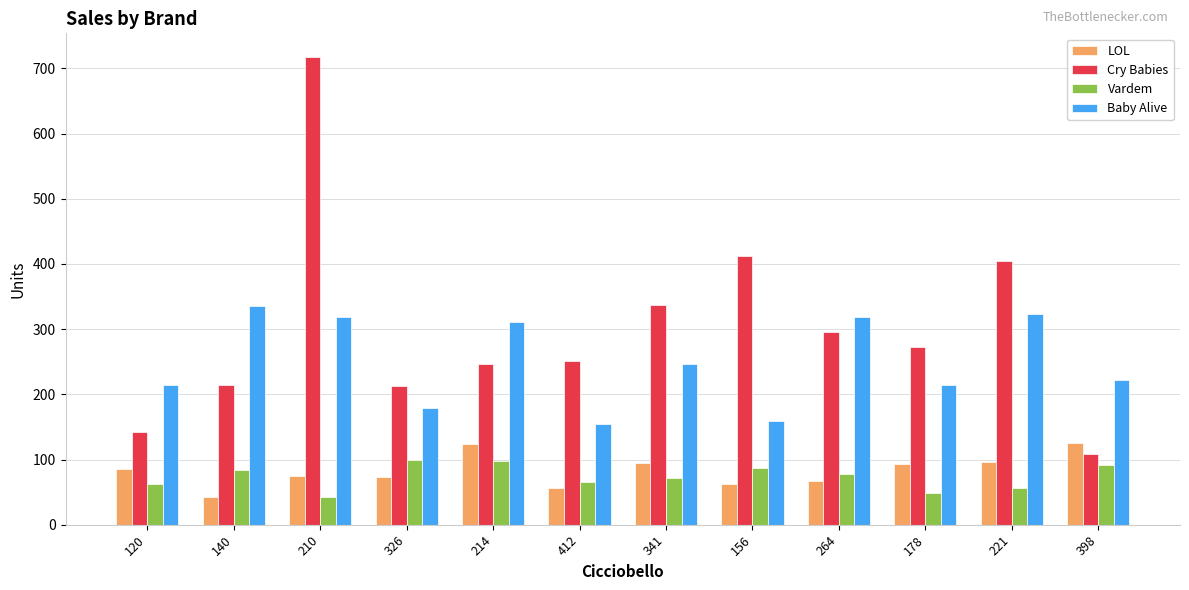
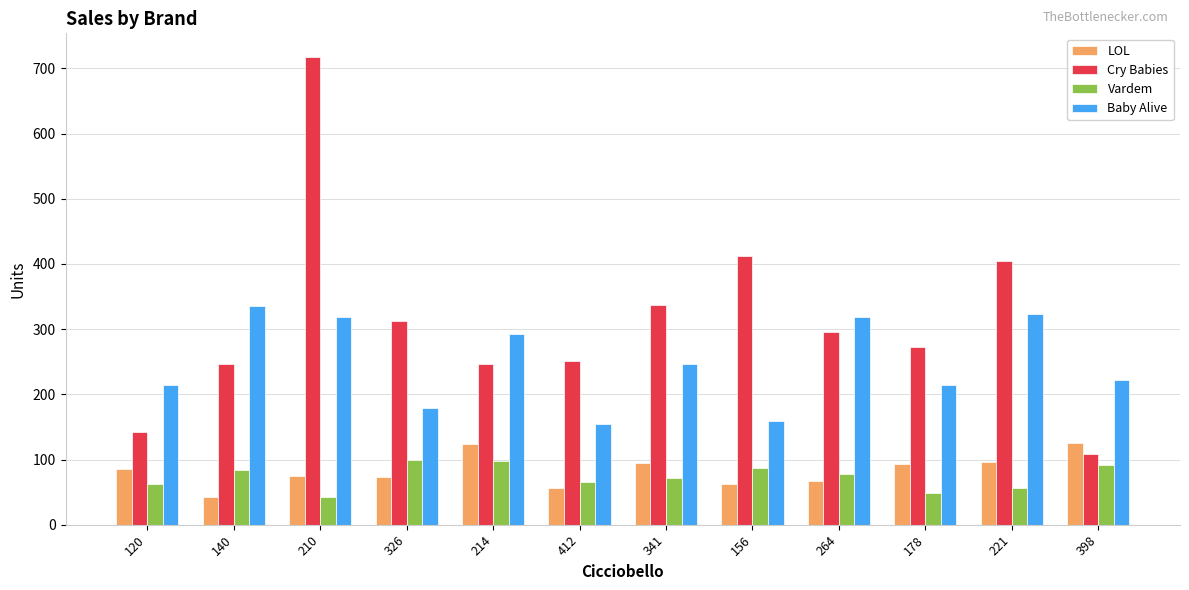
Cry Babies, 140: 220 -> 250
Cry Babies, 326: 210 -> 310
Baby Alive, 214: 310 -> 290
